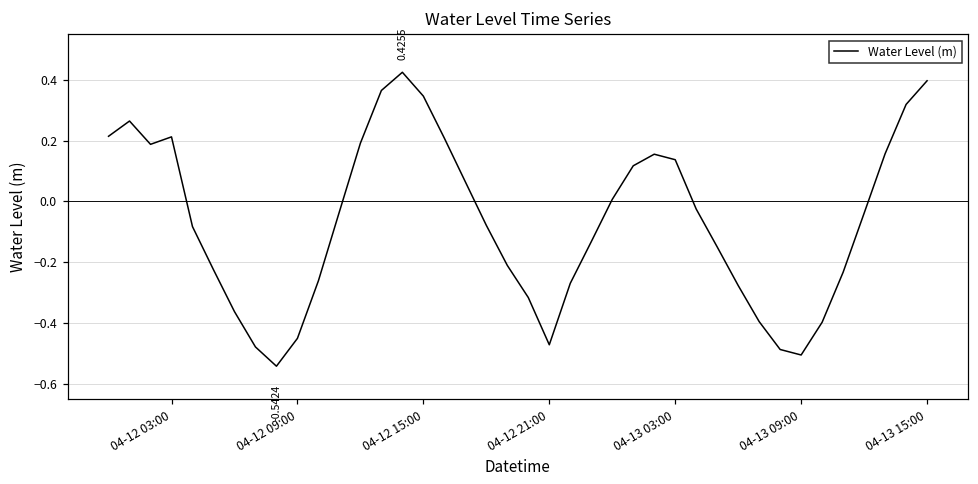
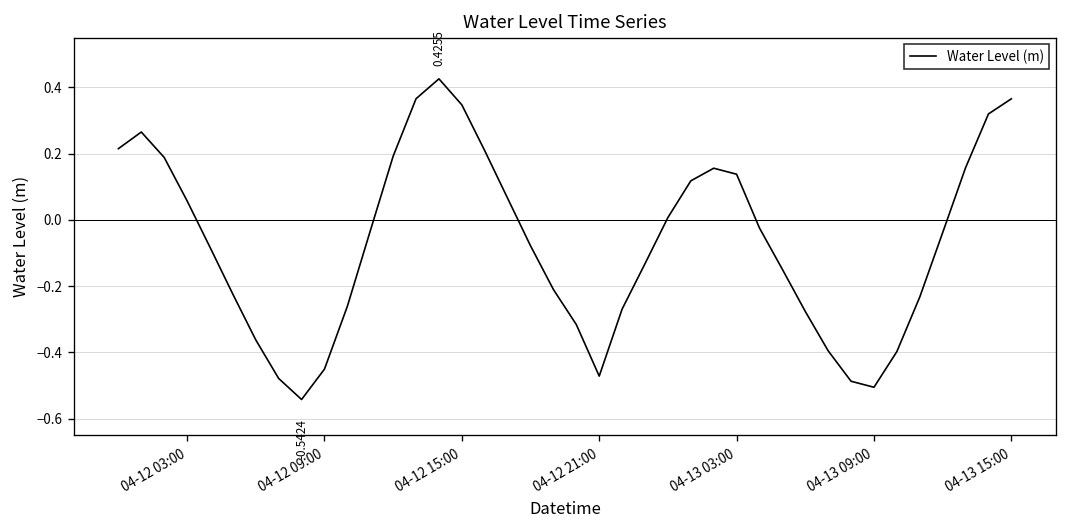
04-12 03:00: 0.21 -> 0.06
04-13 15:00: 0.40 -> 0.37
